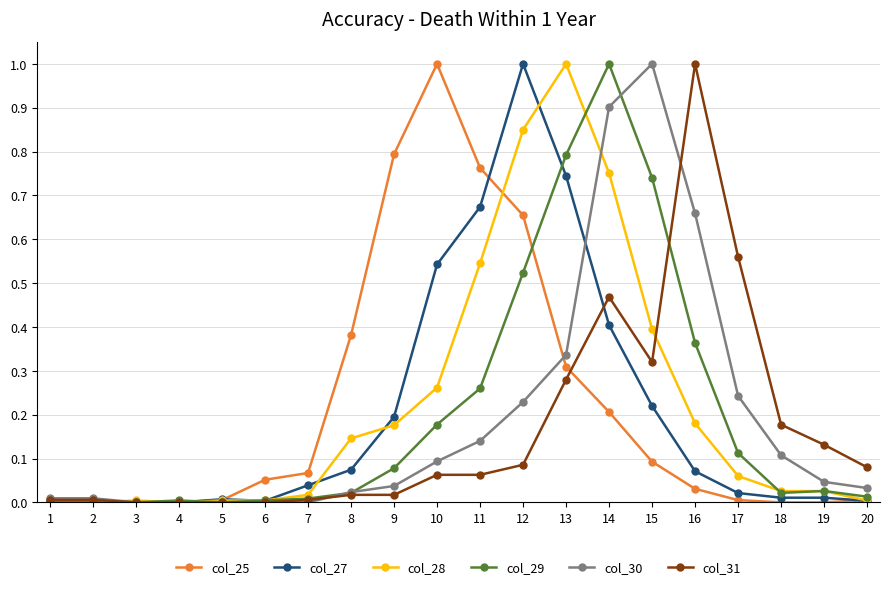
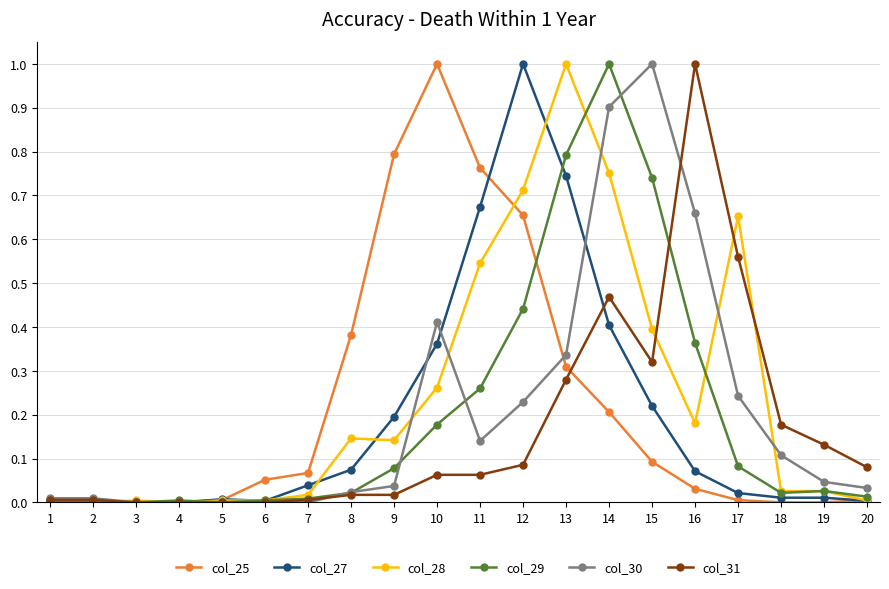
col_28, 9: 0.18 -> 0.14
col_27, 10: 0.54 -> 0.36
col_30, 10: 0.09 -> 0.41
col_28, 12: 0.85 -> 0.71
col_29, 12: 0.52 -> 0.44
col_28, 17: 0.06 -> 0.65
col_29, 17: 0.11 -> 0.08
